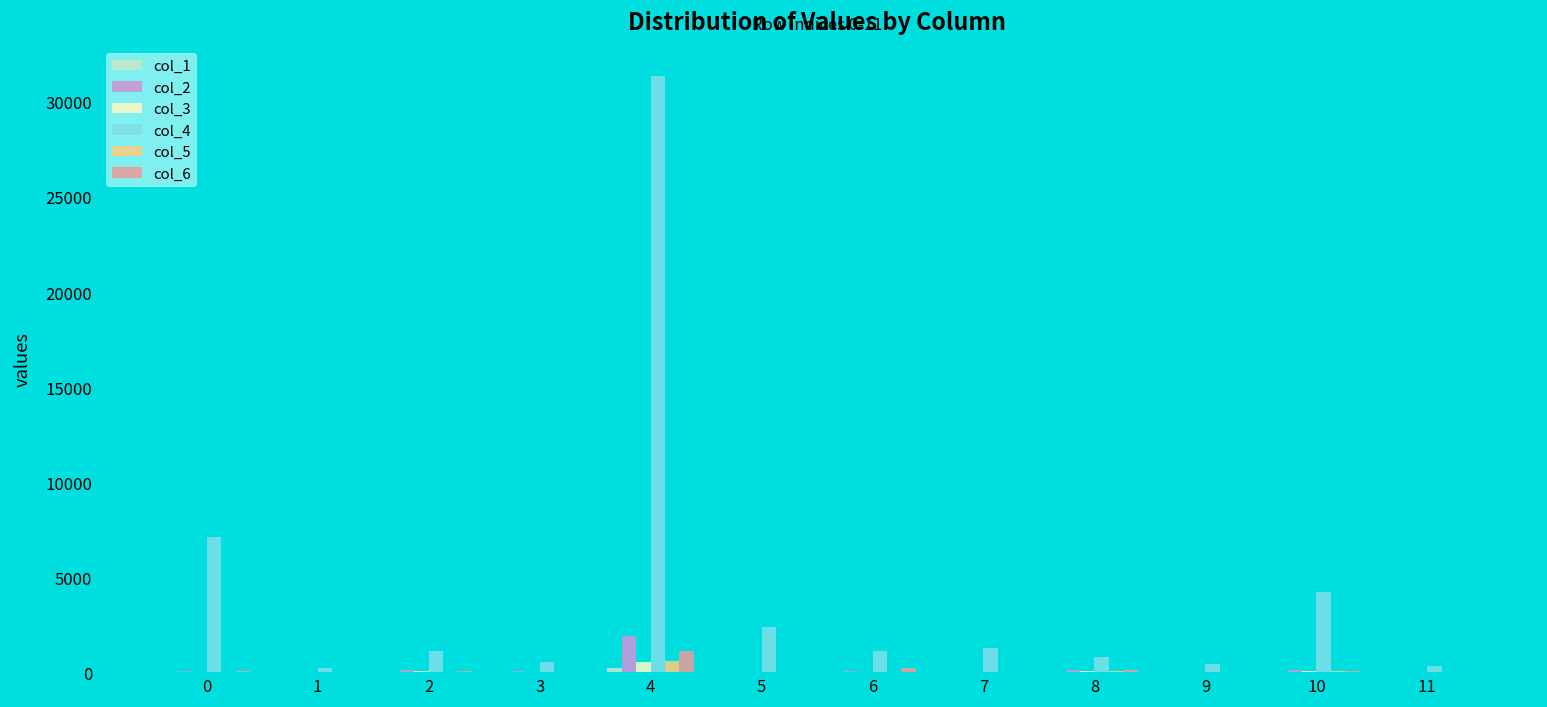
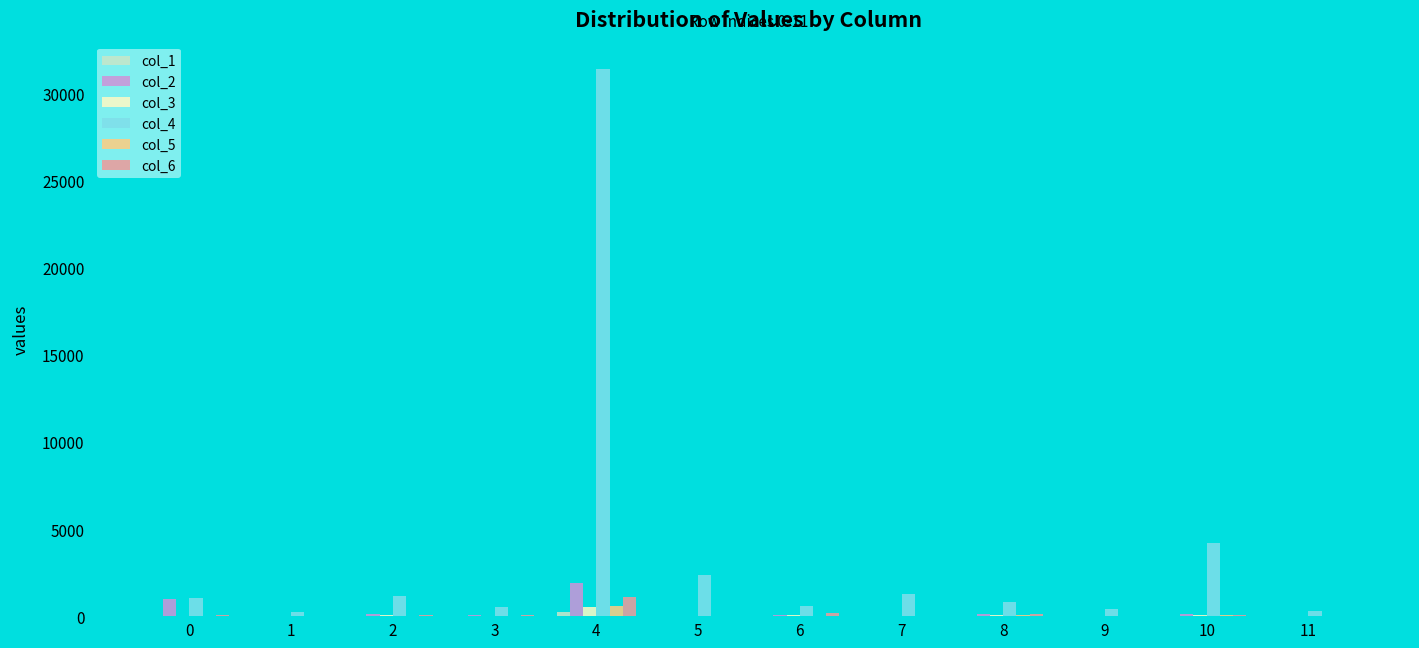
col_2, 0: 100 -> 1000
col_4, 0: 7100 -> 1000
col_4, 6: 1100 -> 600
